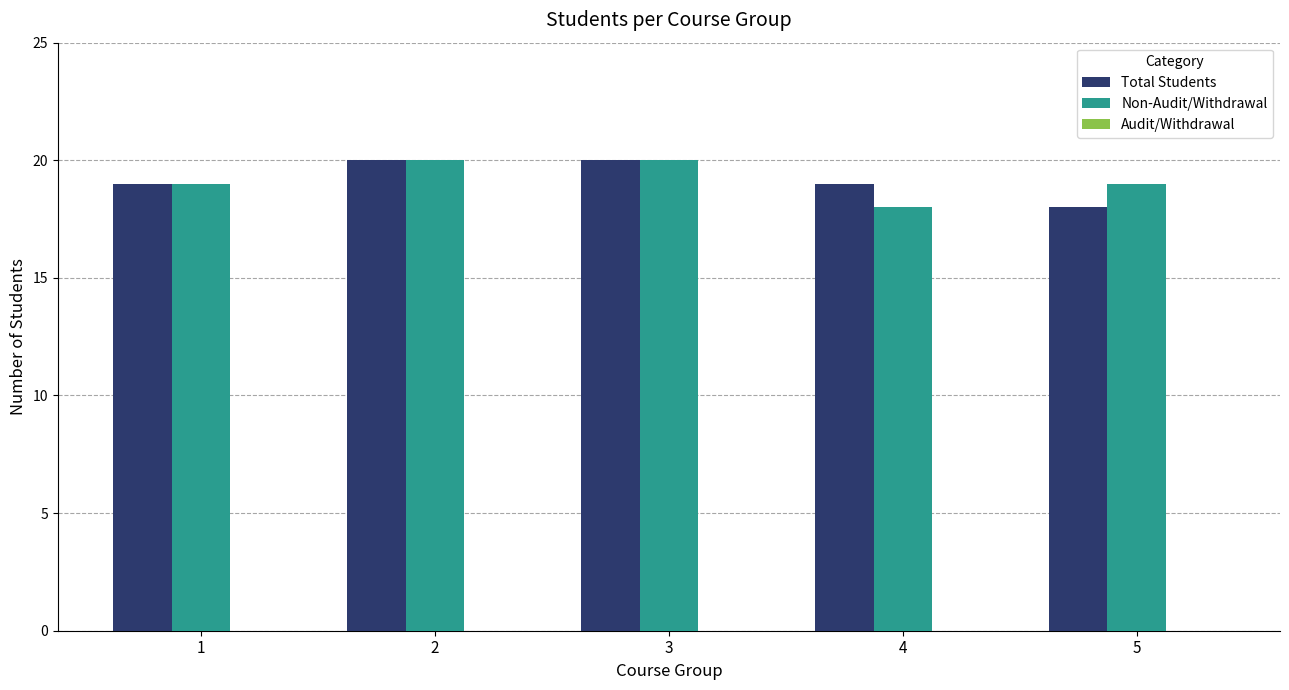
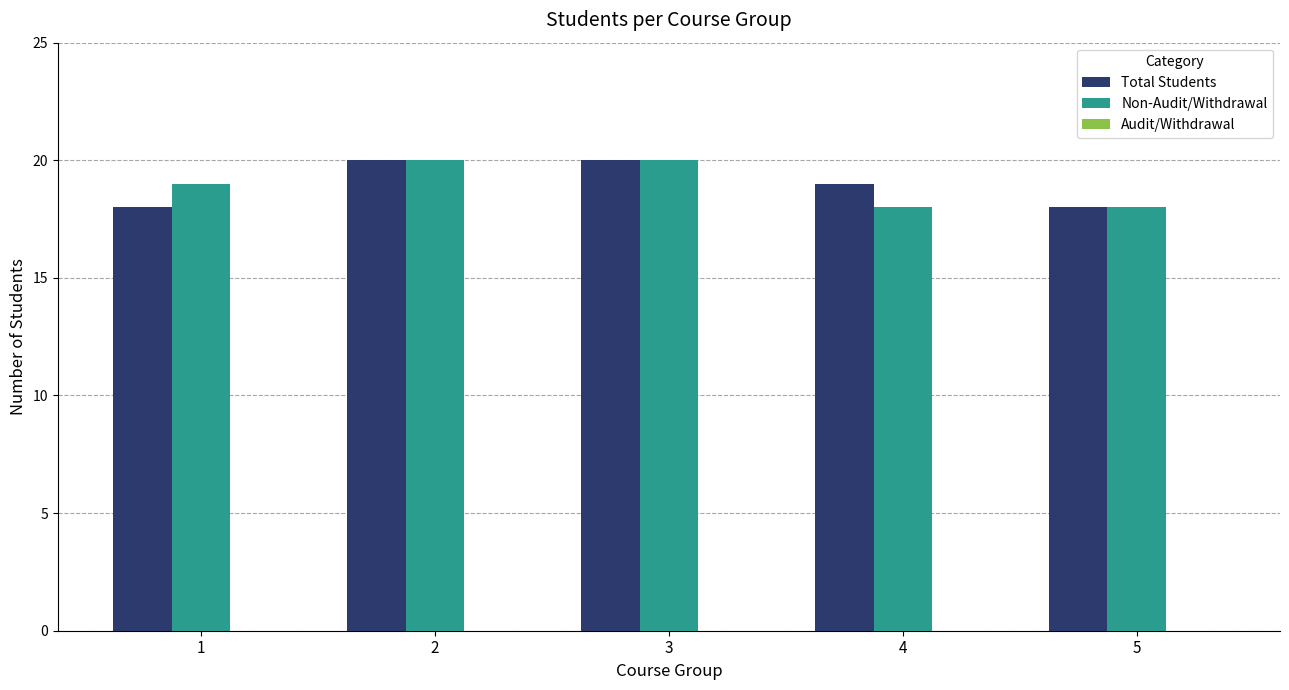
Total Students, 1: 19 -> 18
Non-Audit/Withdrawal, 5: 19 -> 18
